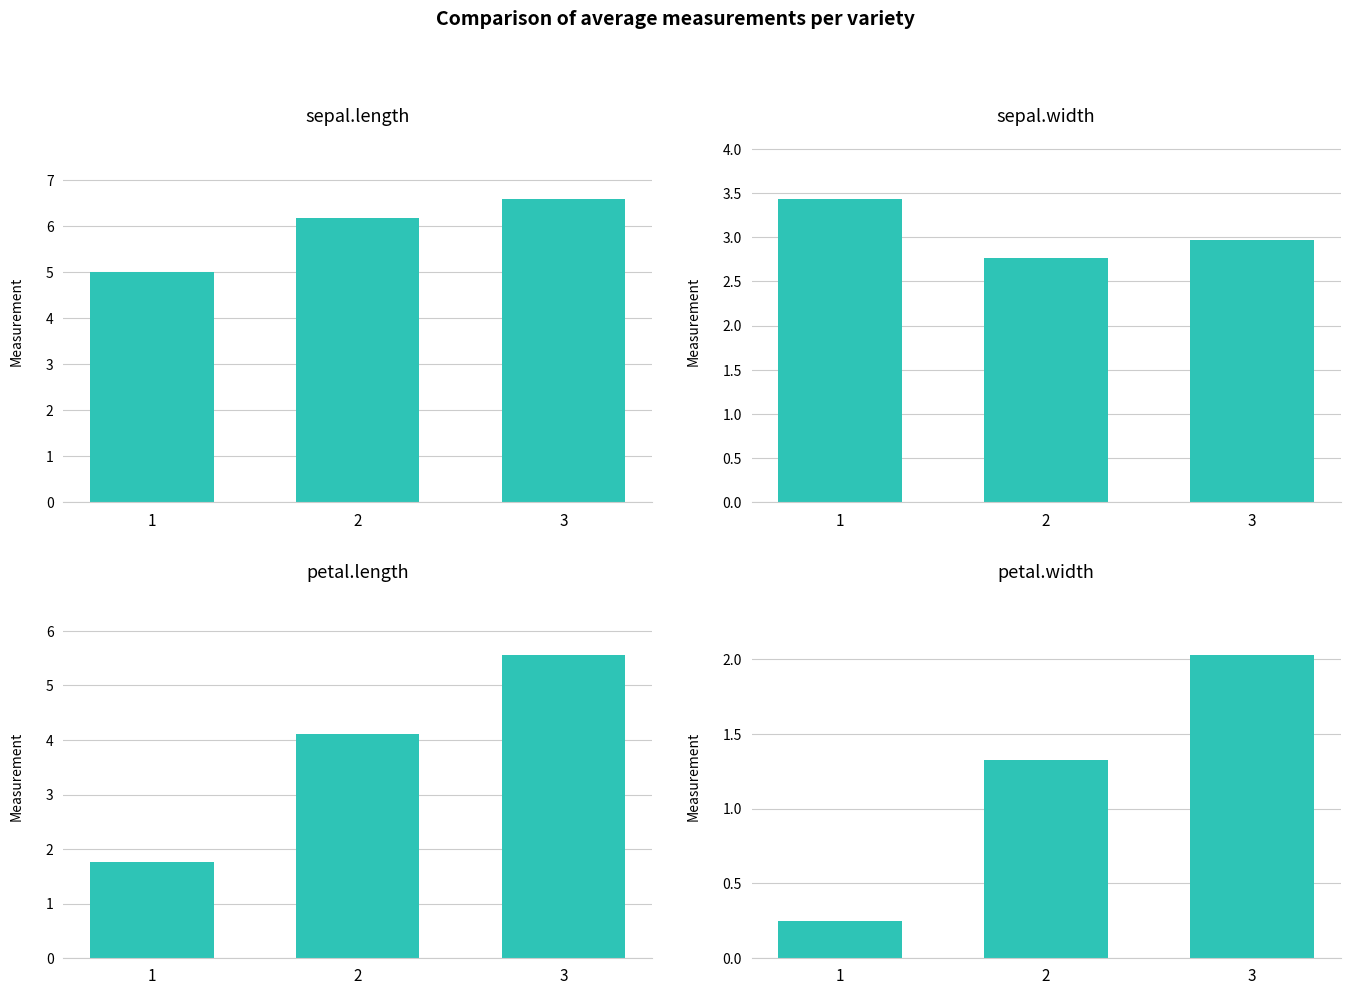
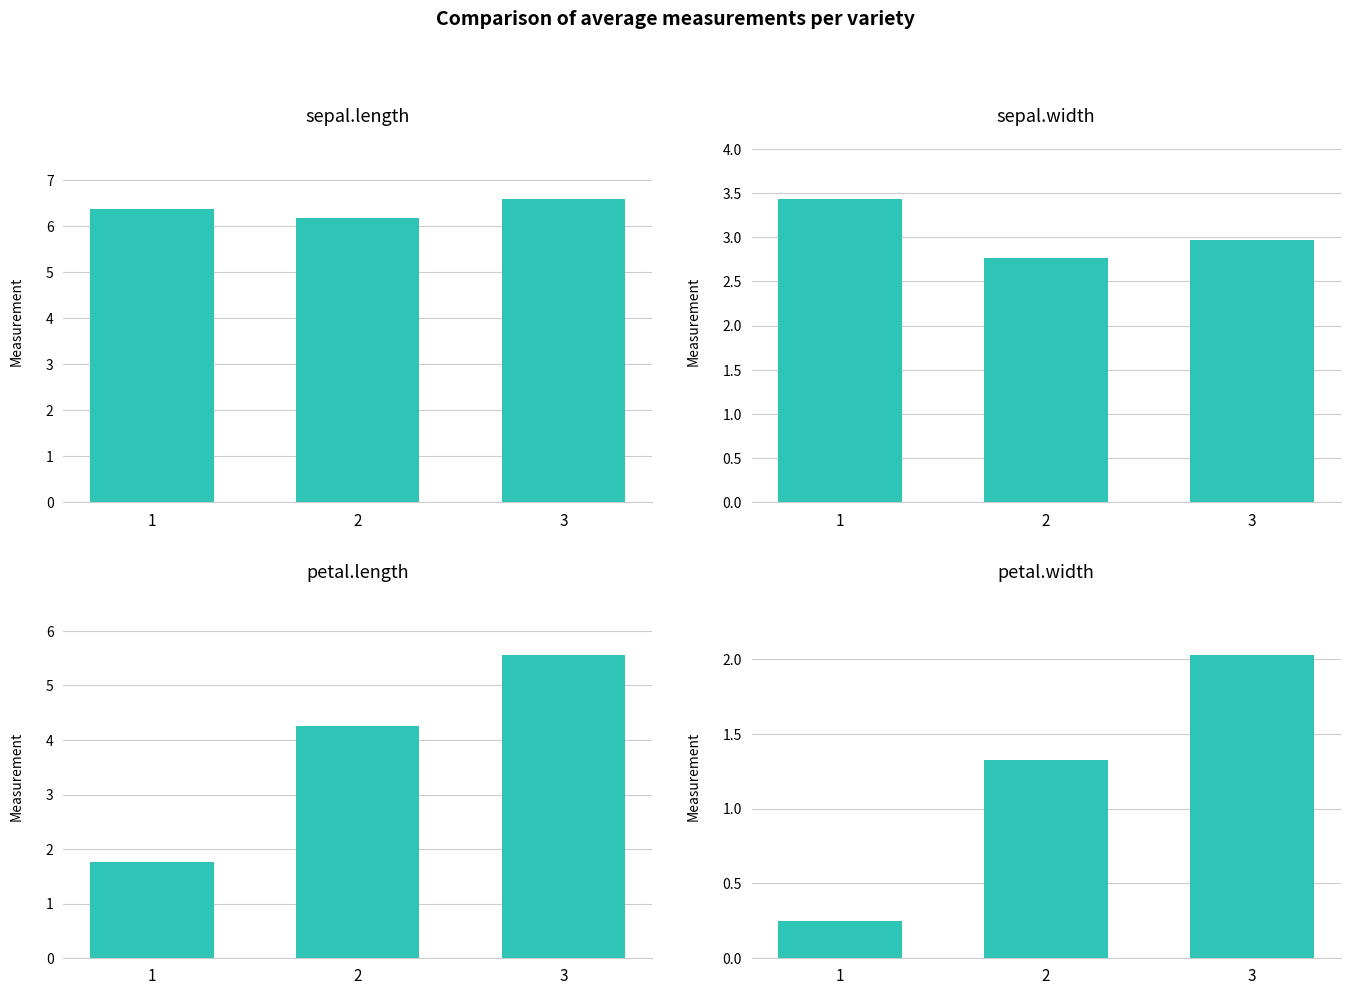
sepal.length, 1: 5.0 -> 6.4
petal.length, 2: 4.1 -> 4.3
